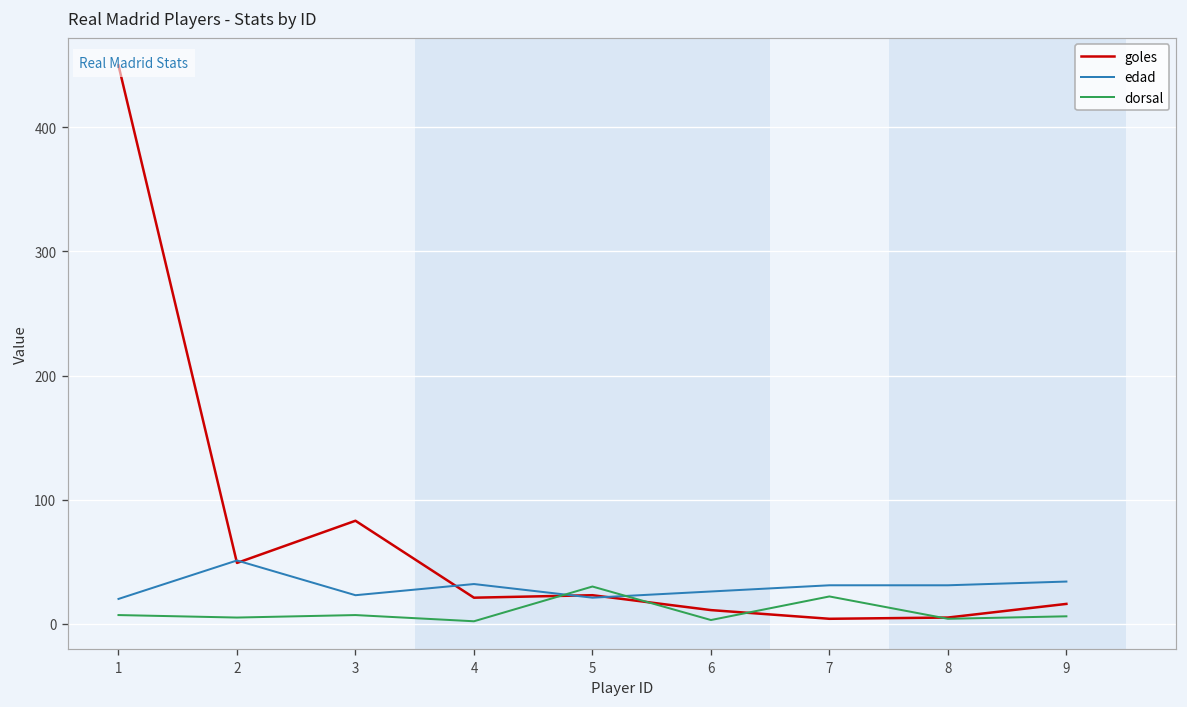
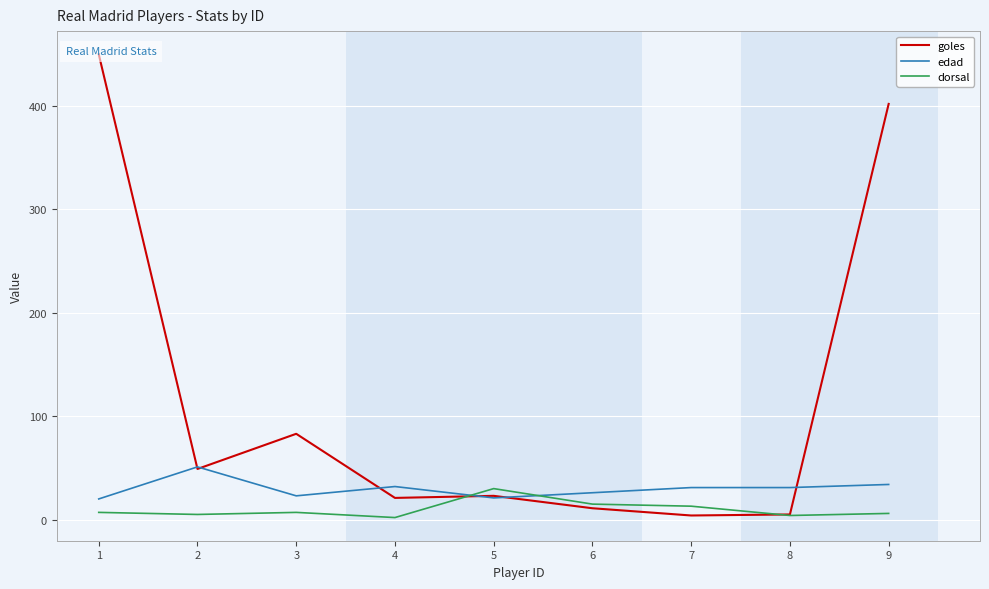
dorsal, 6: 3 -> 15
dorsal, 7: 22 -> 13
goles, 9: 16 -> 402
